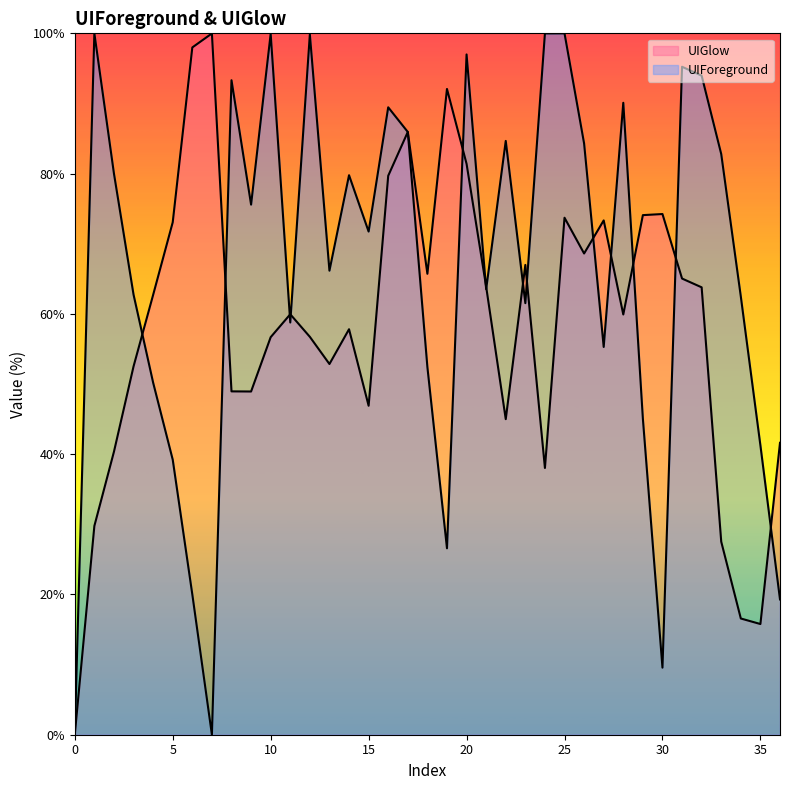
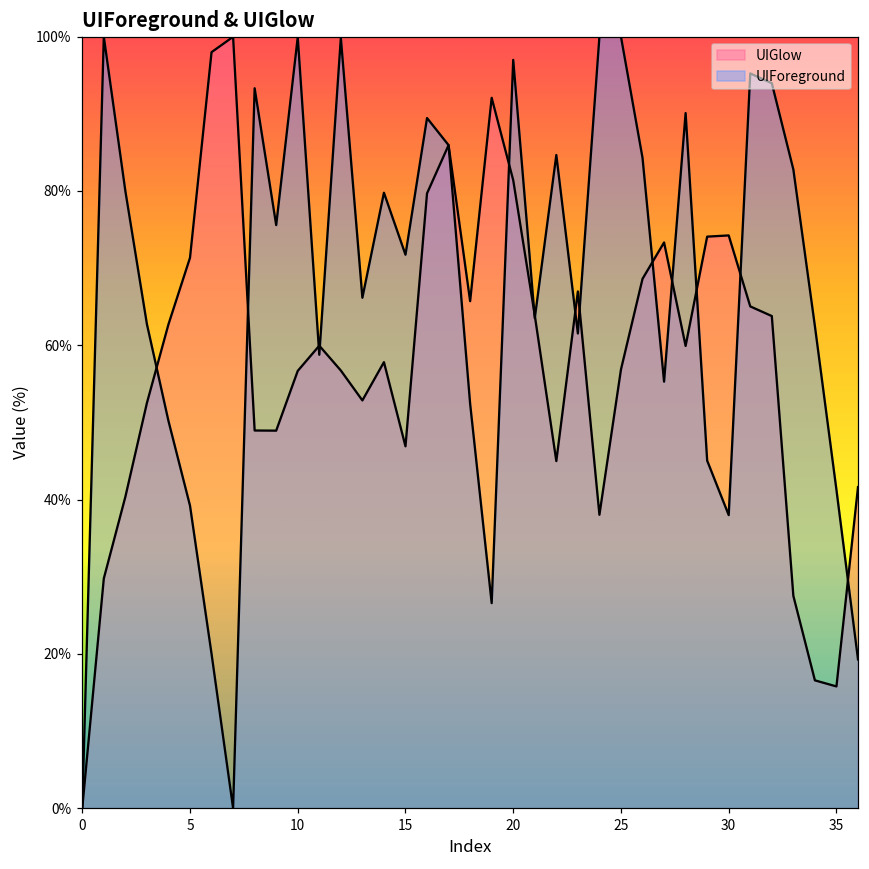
UIGlow, 5: 73% -> 71%
UIGlow, 25: 74% -> 57%
UIForeground, 30: 10% -> 38%
